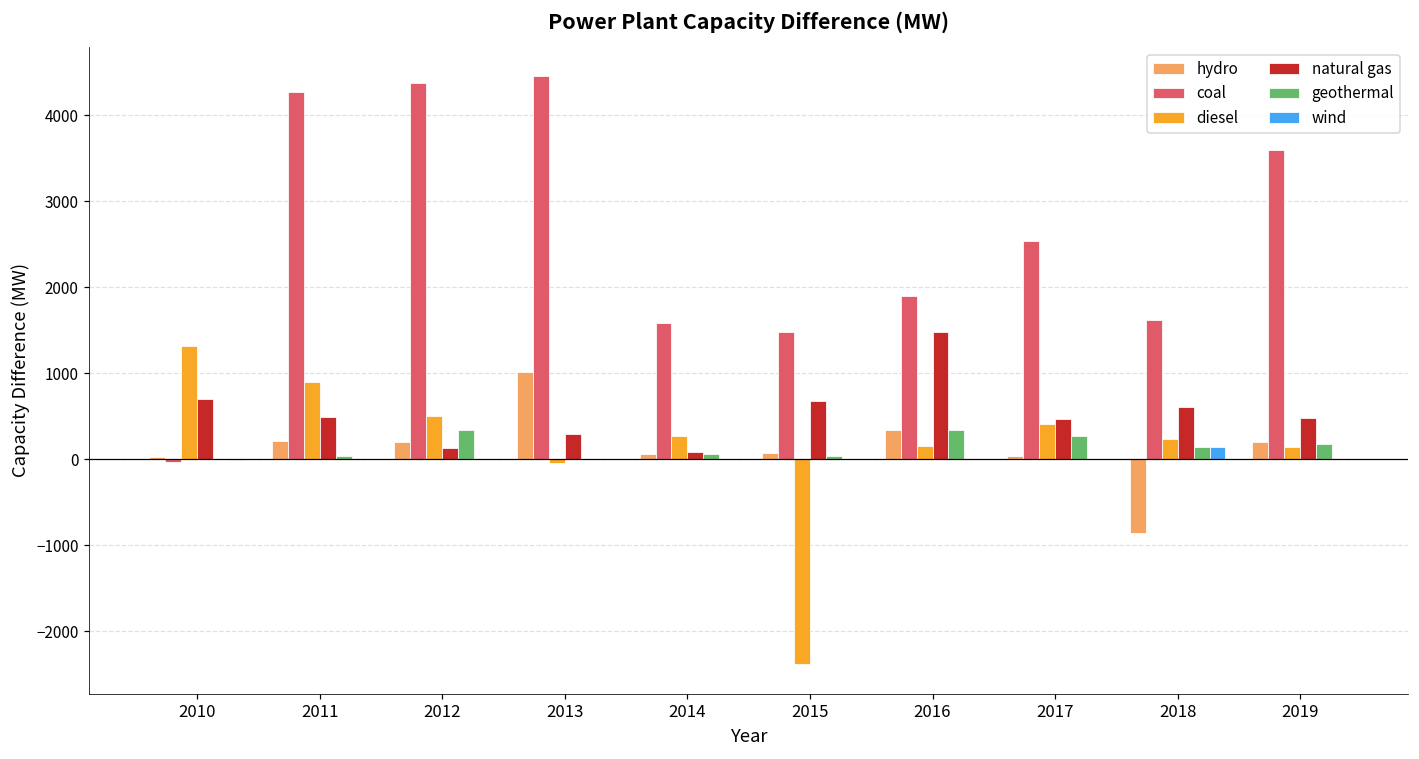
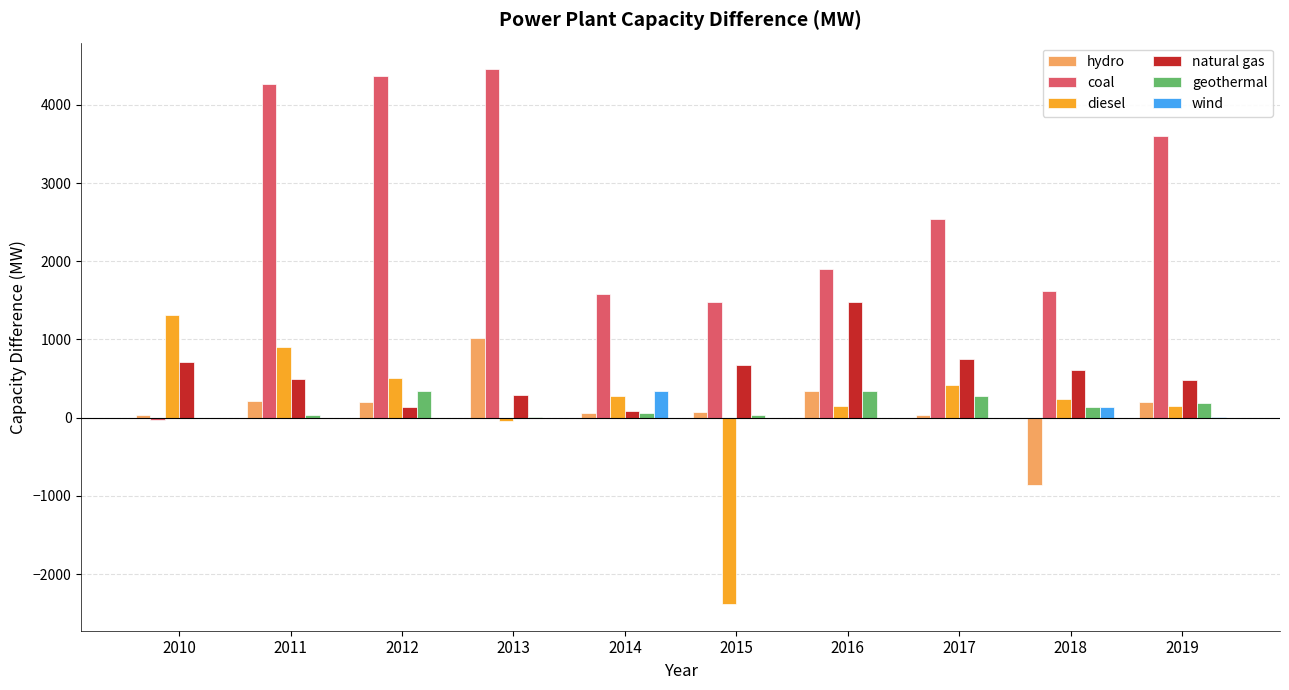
wind, 2014: 0 -> 300
natural gas, 2017: 500 -> 800
